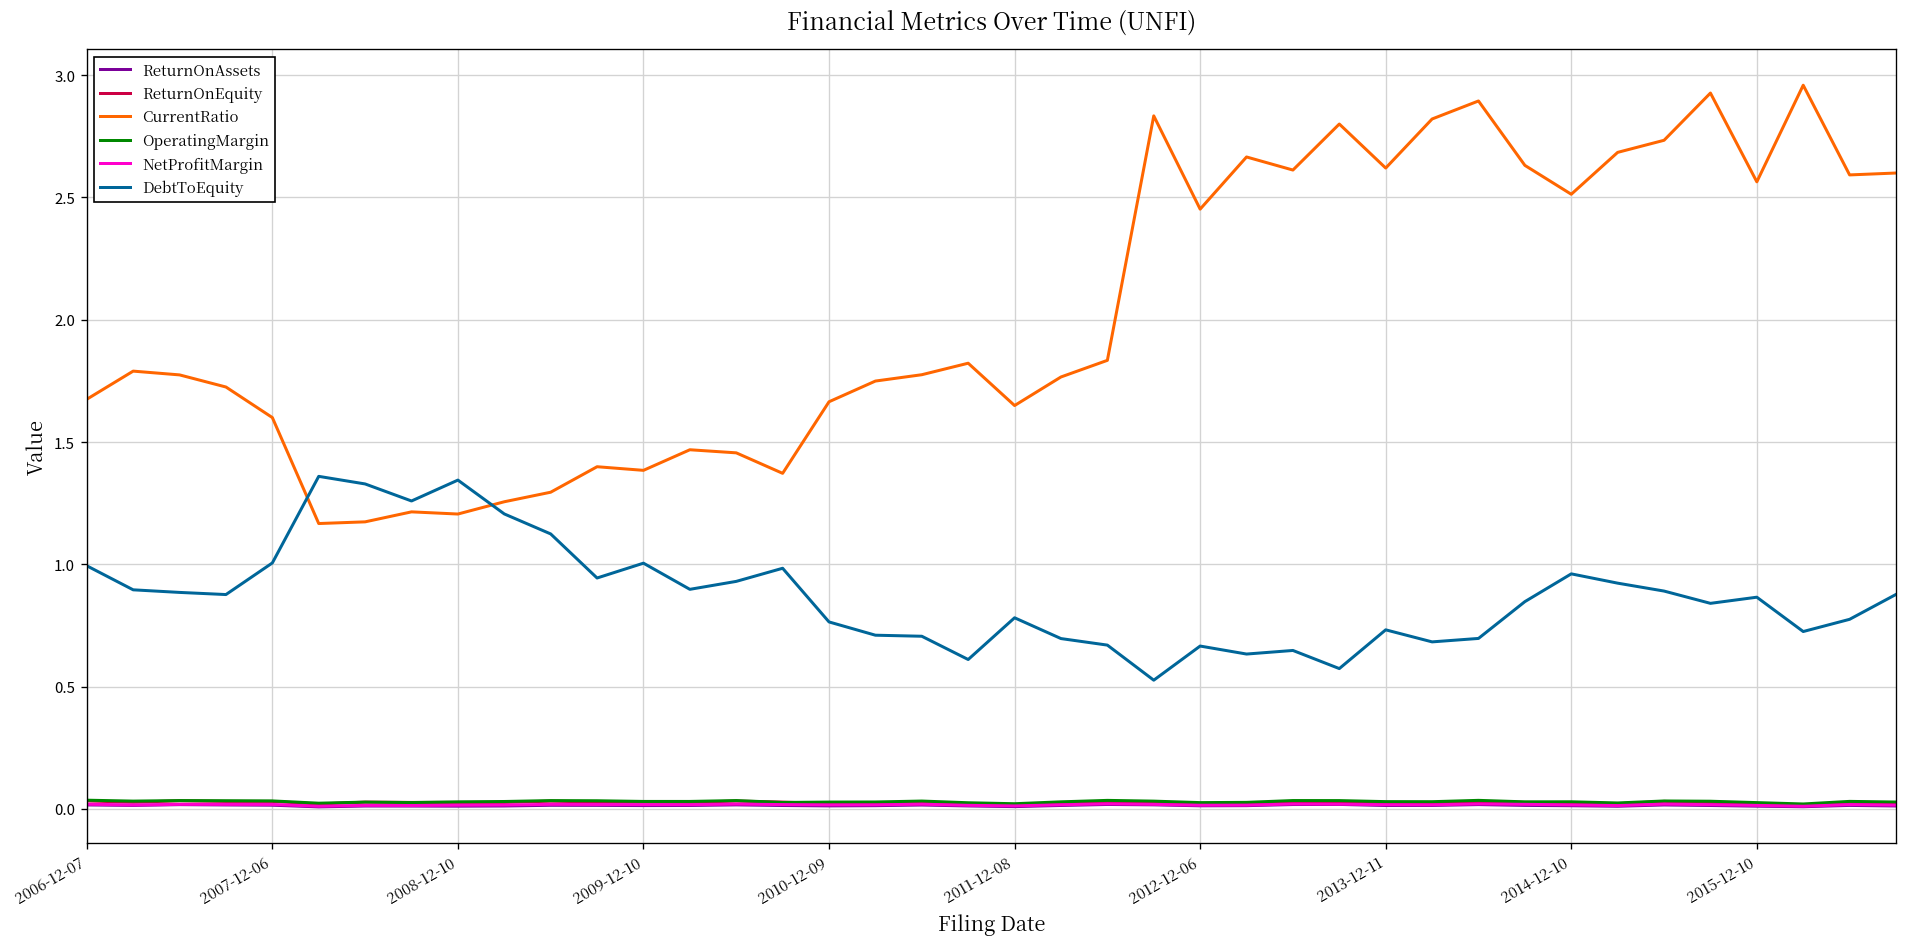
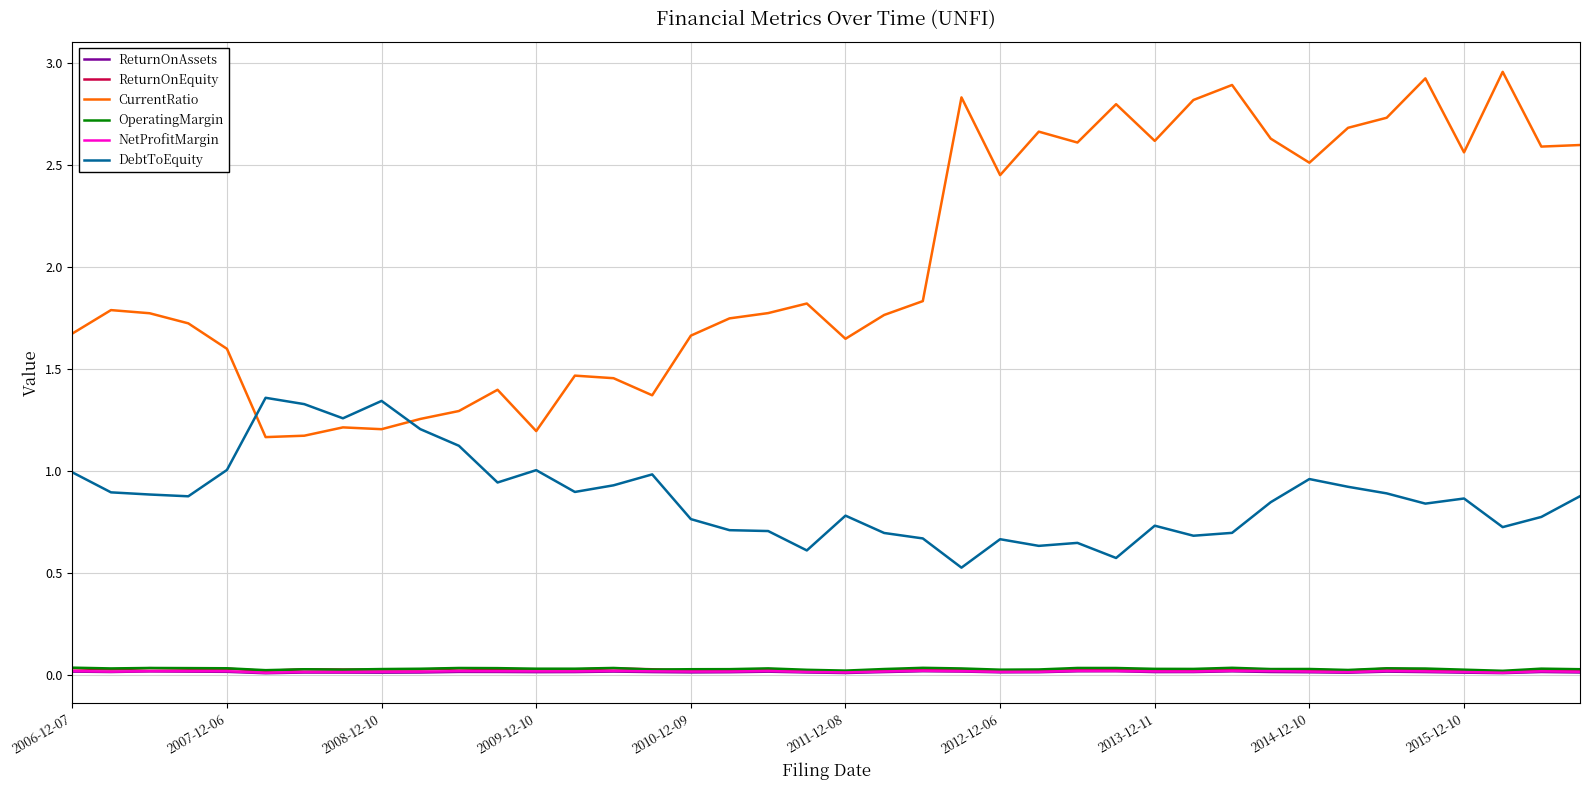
CurrentRatio, 2009-12-10: 1.38 -> 1.20
